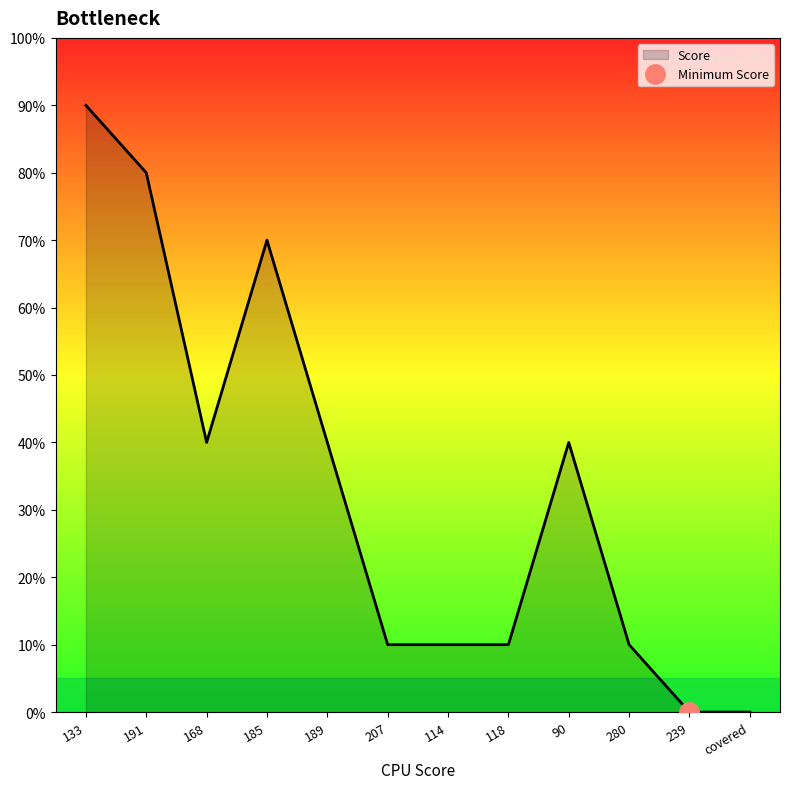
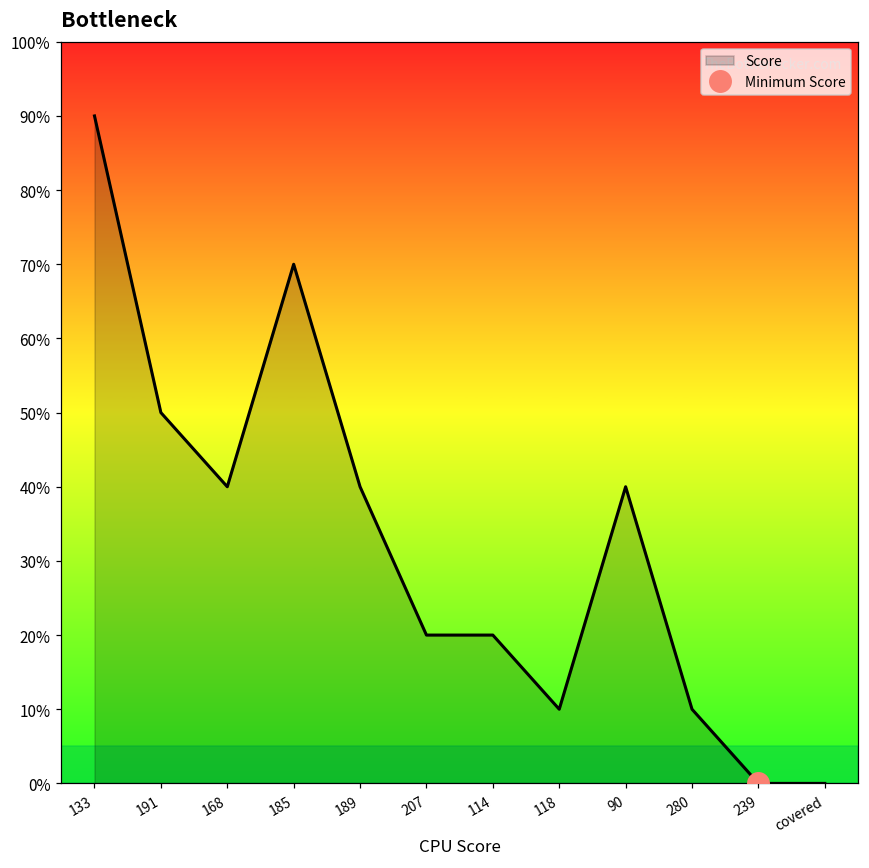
Score, 191: 80% -> 50%
Score, 207: 10% -> 20%
Score, 114: 10% -> 20%
